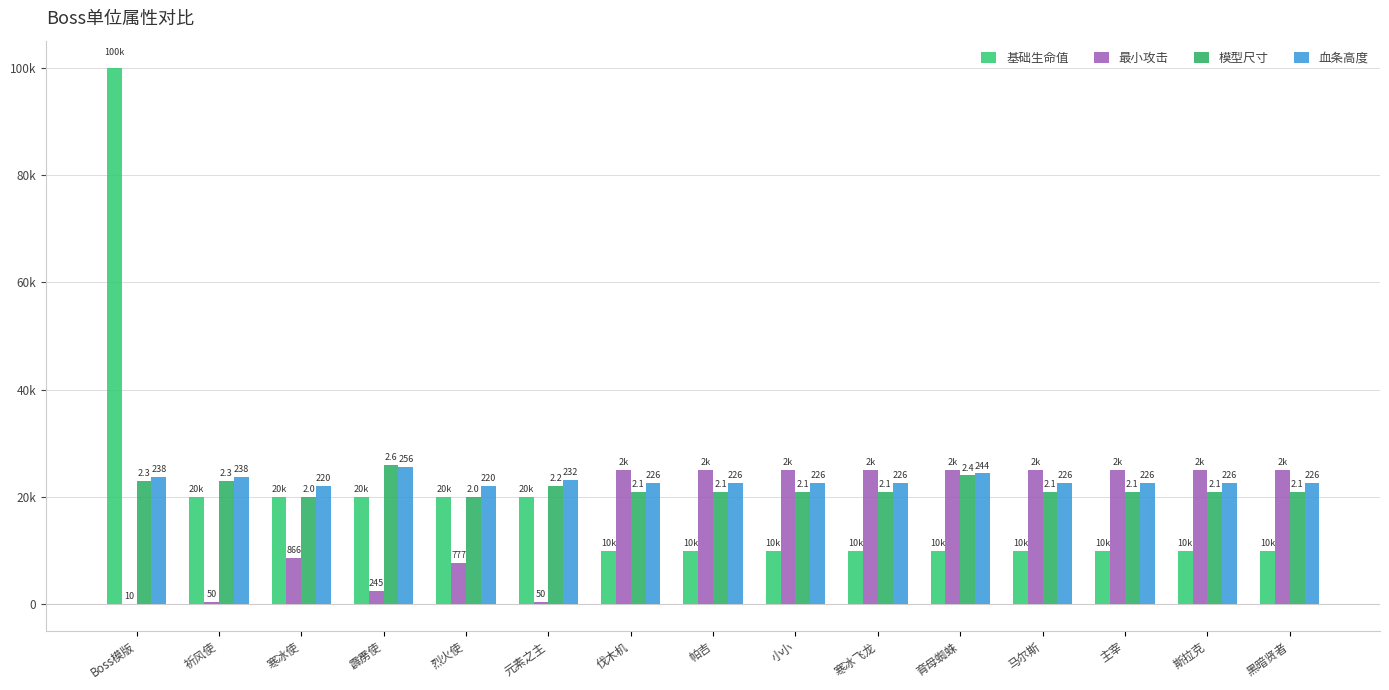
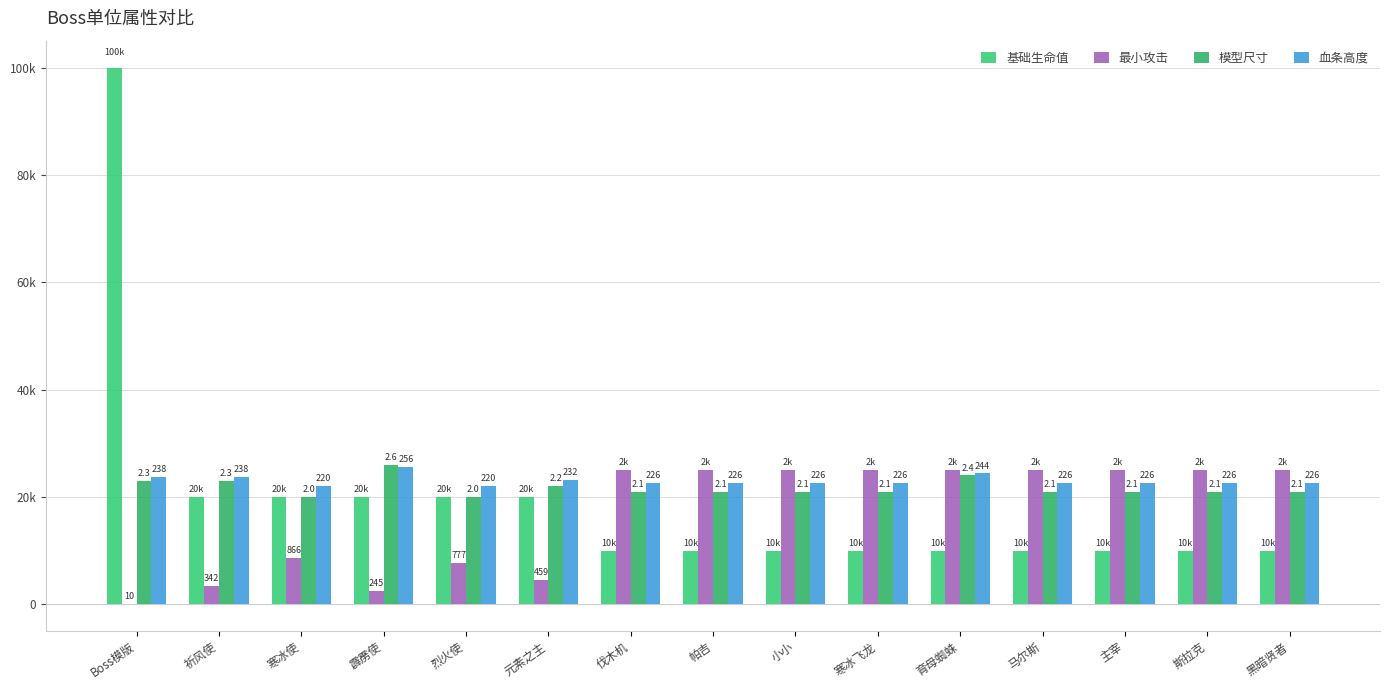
最小攻击, 祈风使: 50 -> 342
最小攻击, 元素之主: 50 -> 459
